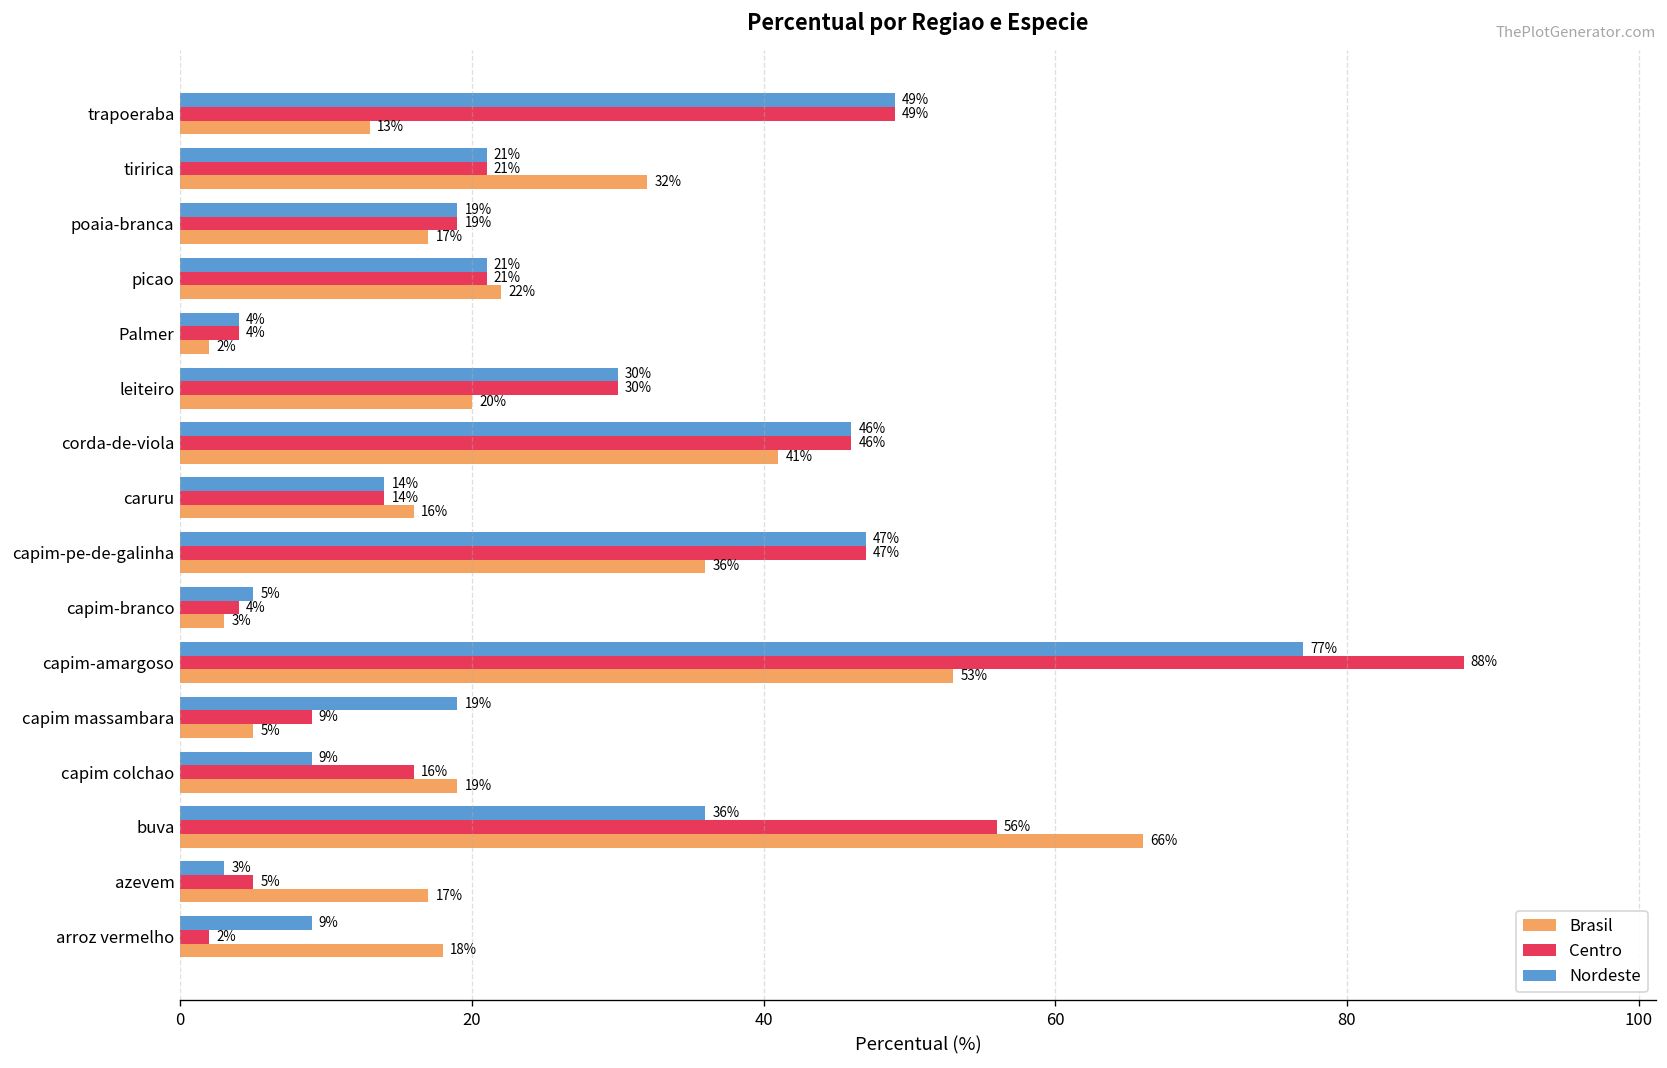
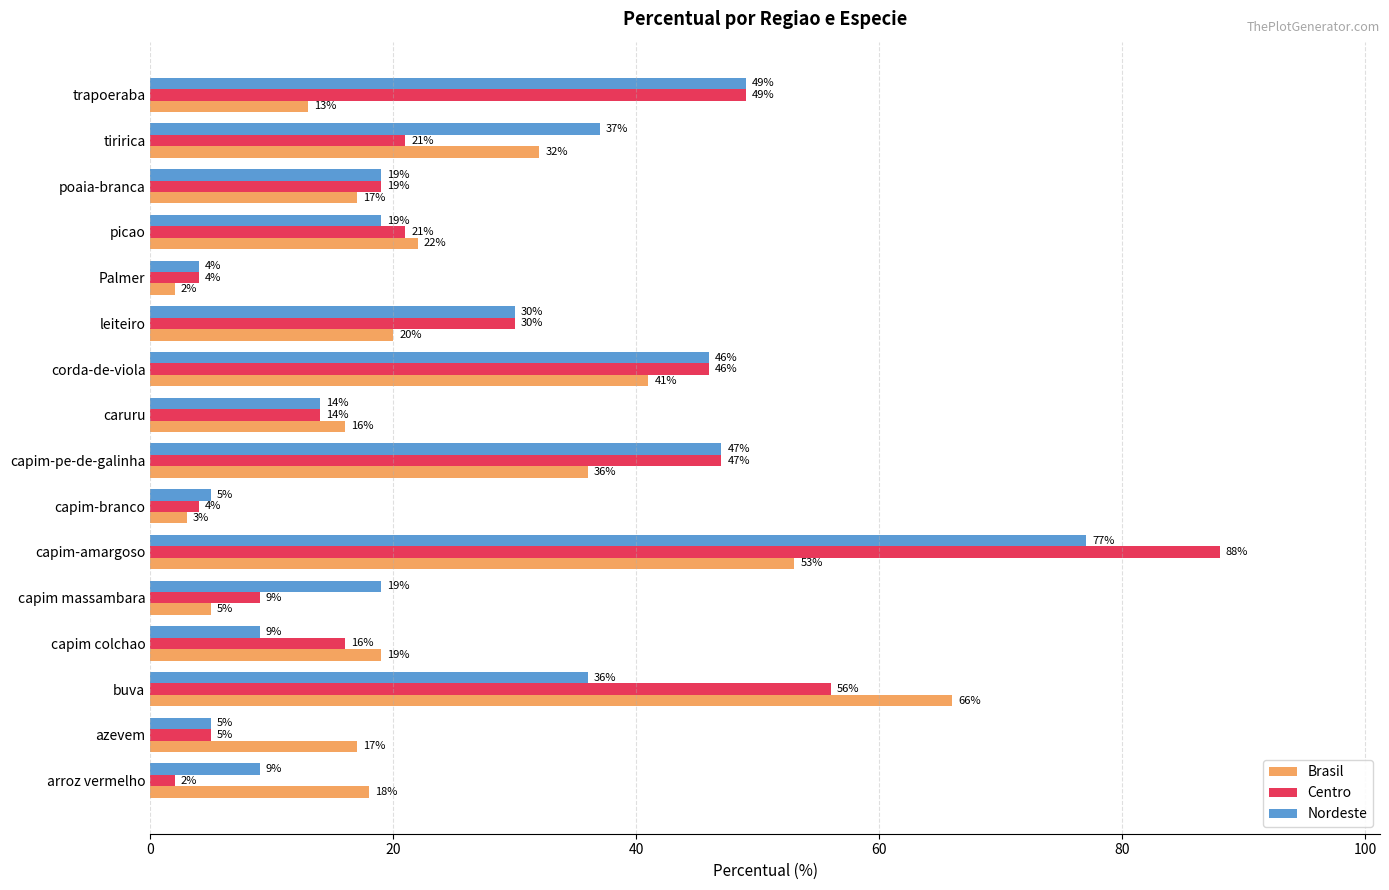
Nordeste, tiririca: 21% -> 37%
Nordeste, picao: 21% -> 19%
Nordeste, azevem: 3% -> 5%
